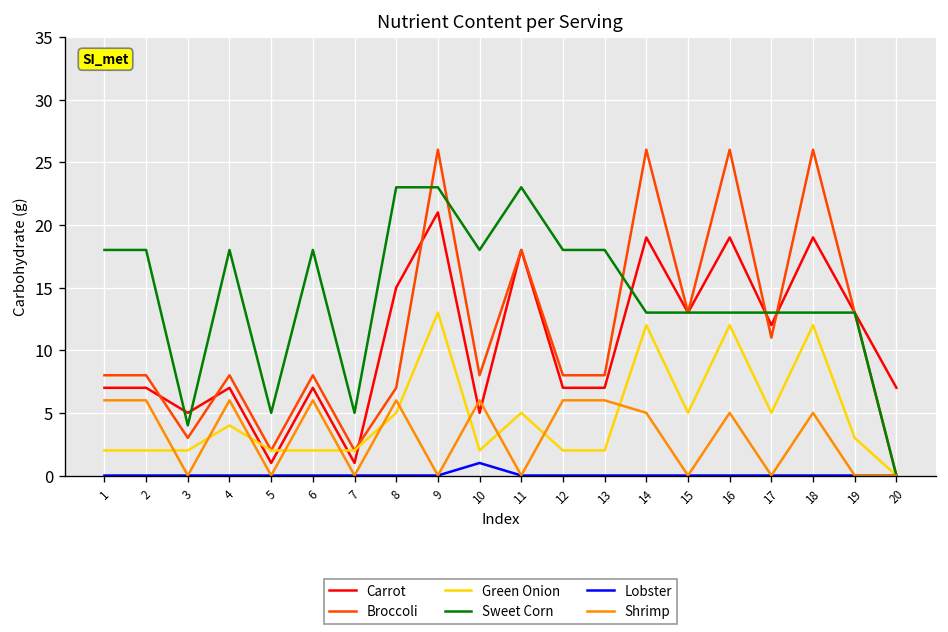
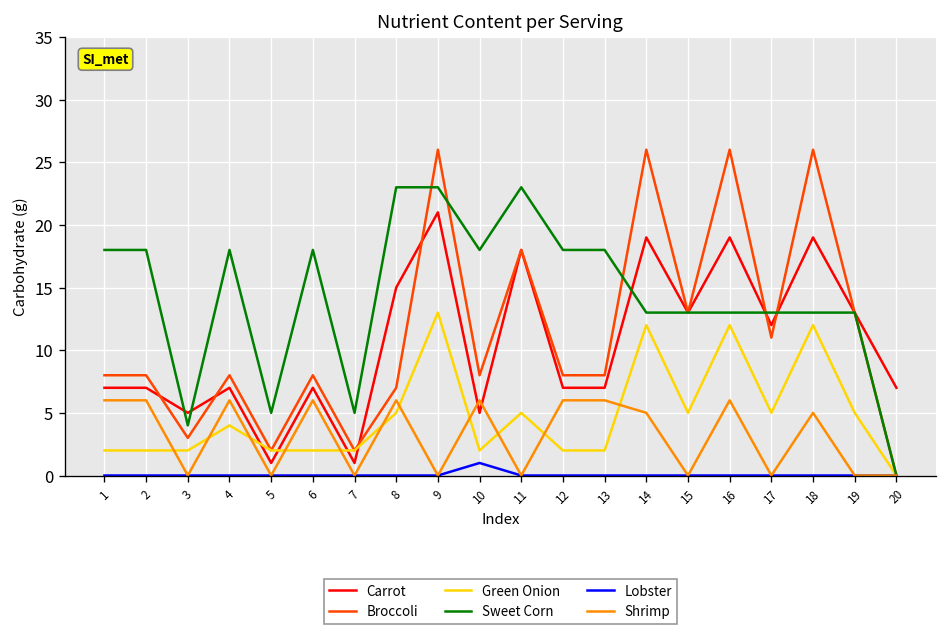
Shrimp, 16: 5 -> 6
Green Onion, 19: 3 -> 5
